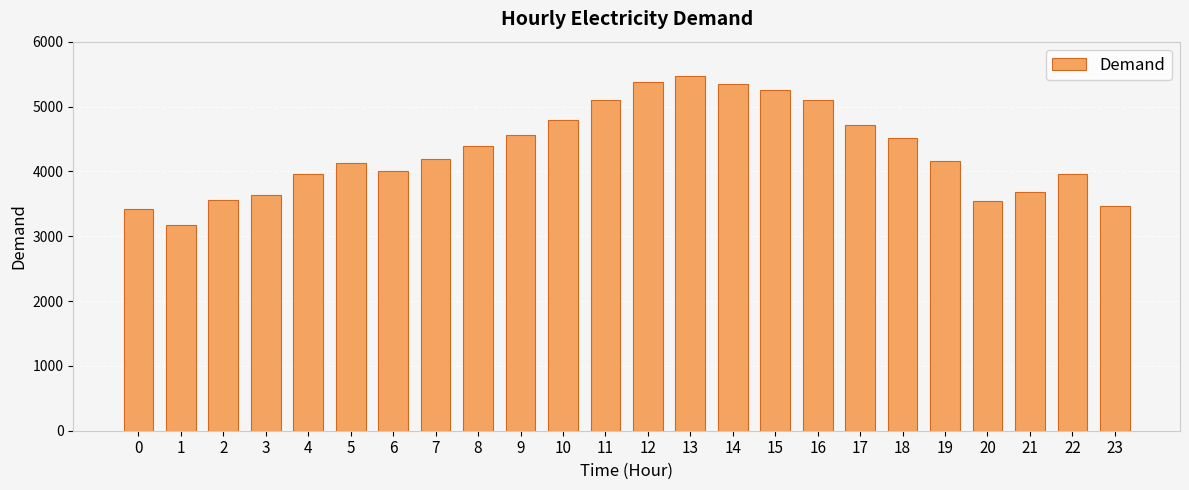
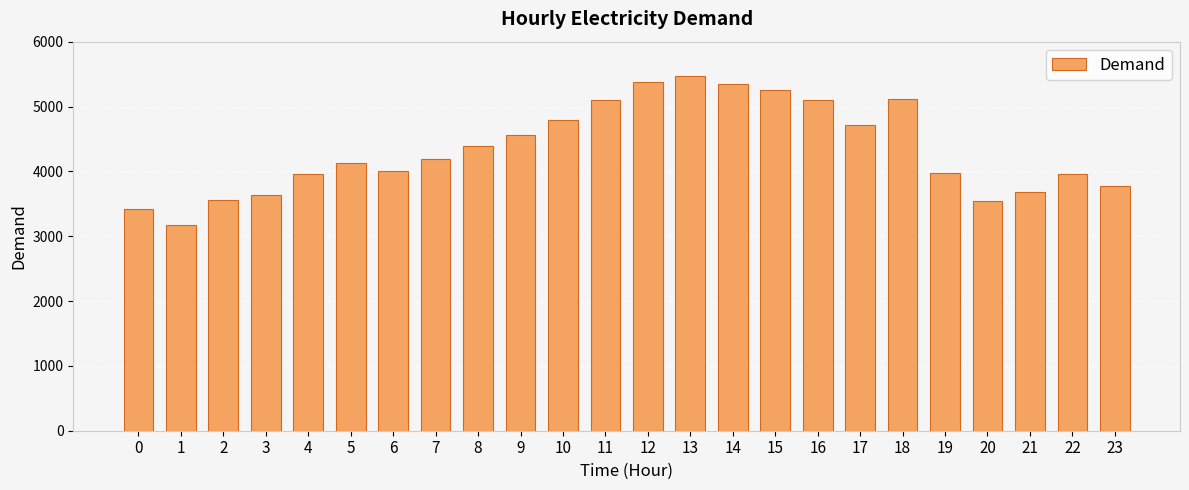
18: 4500 -> 5100
19: 4200 -> 4000
23: 3500 -> 3800
